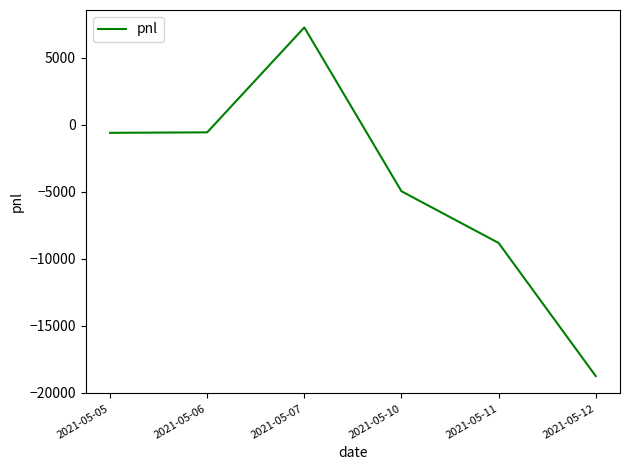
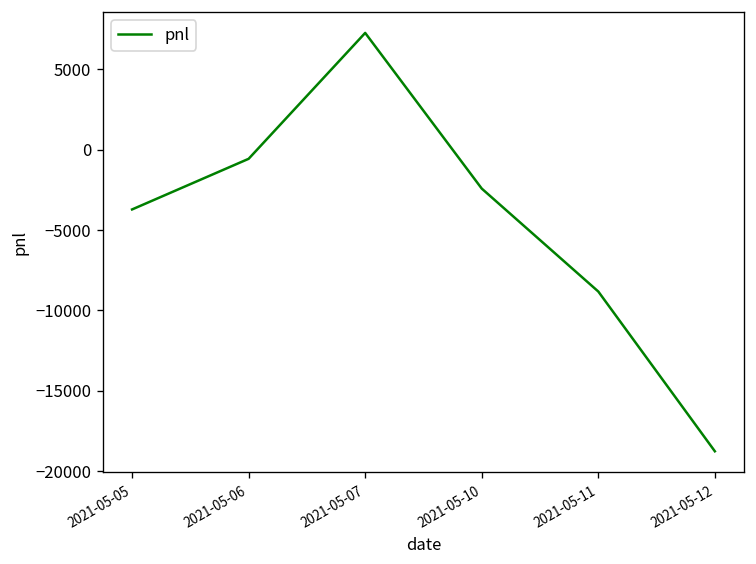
2021-05-05: -600 -> -3700
2021-05-10: -5000 -> -2400
